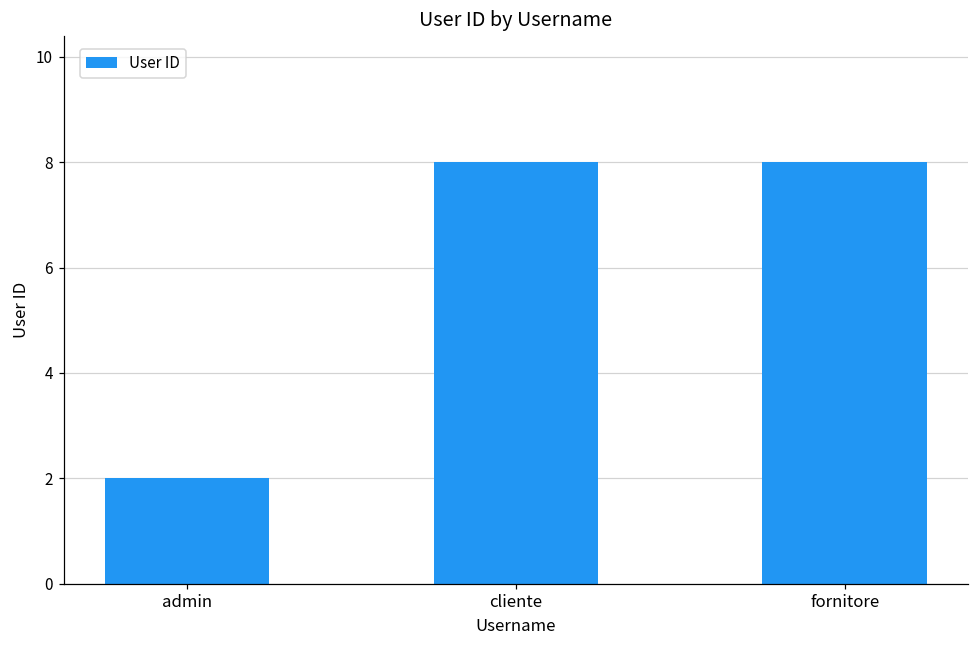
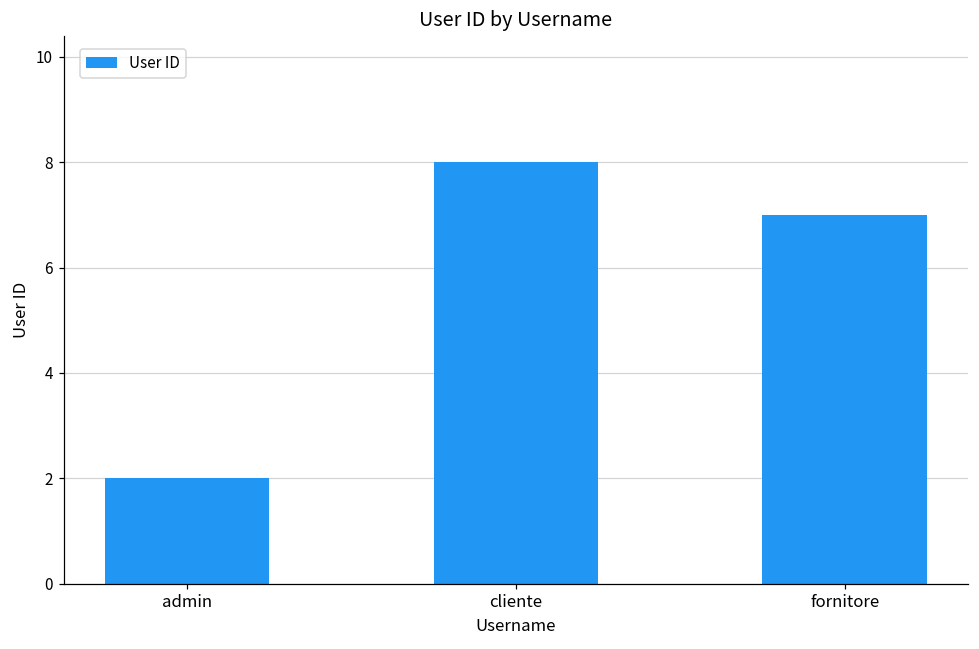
fornitore: 8 -> 7
